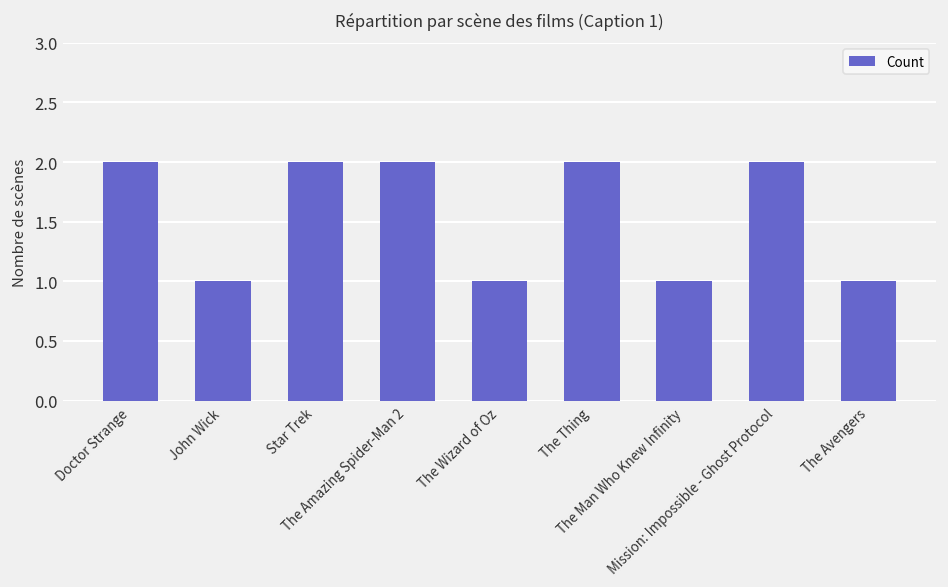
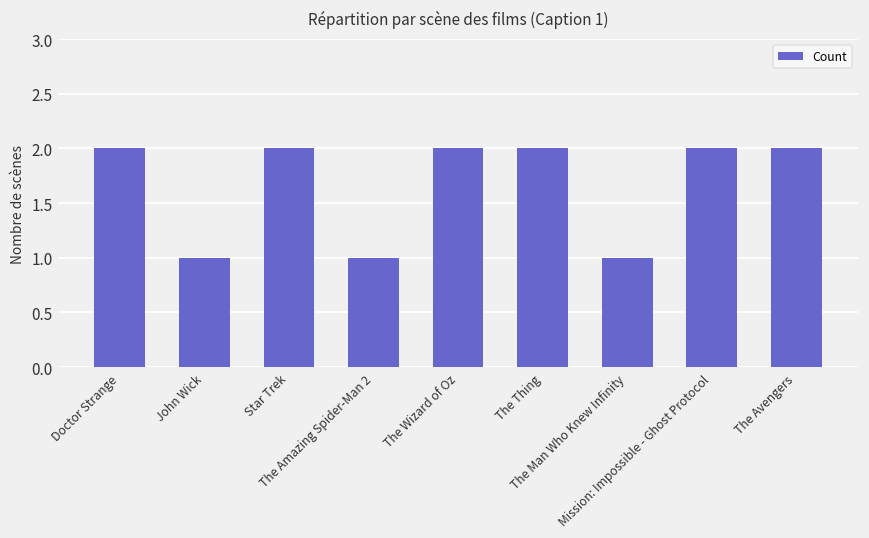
The Amazing Spider-Man 2: 2 -> 1
The Wizard of Oz: 1 -> 2
The Avengers: 1 -> 2
